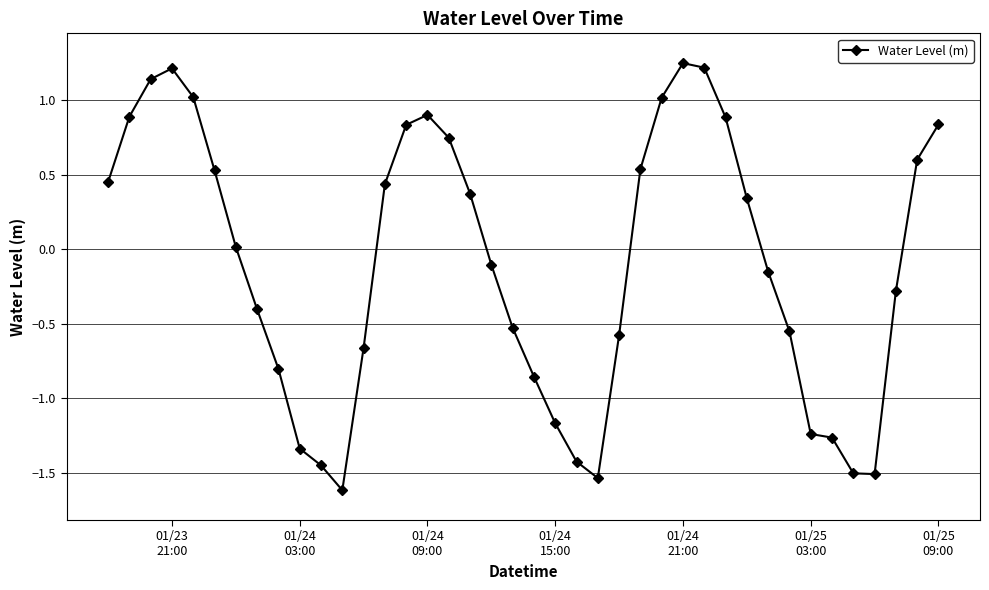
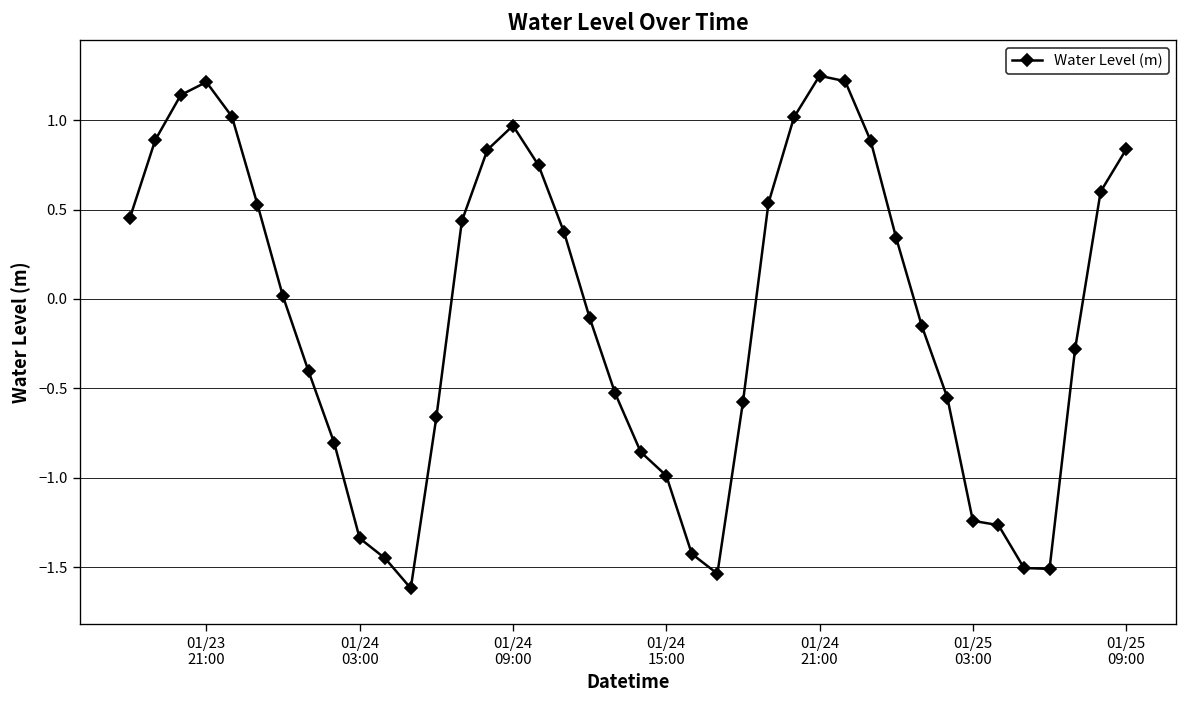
01/24 09:00: 0.90 -> 0.97
01/24 15:00: -1.17 -> -0.99
